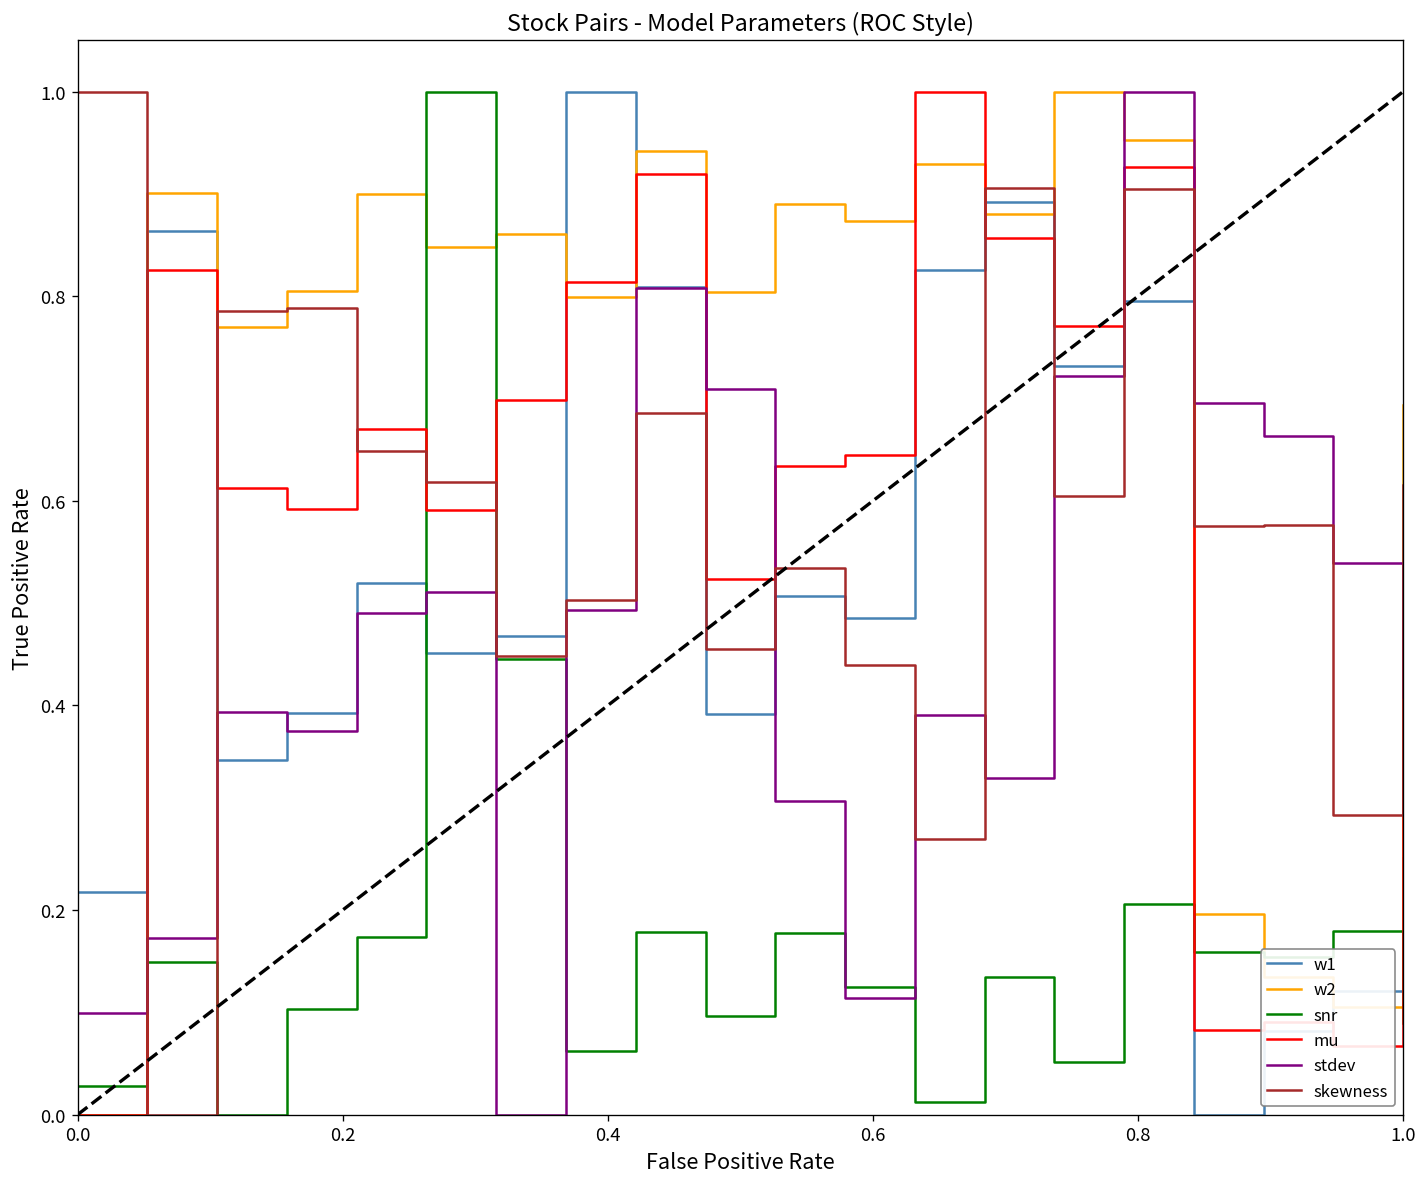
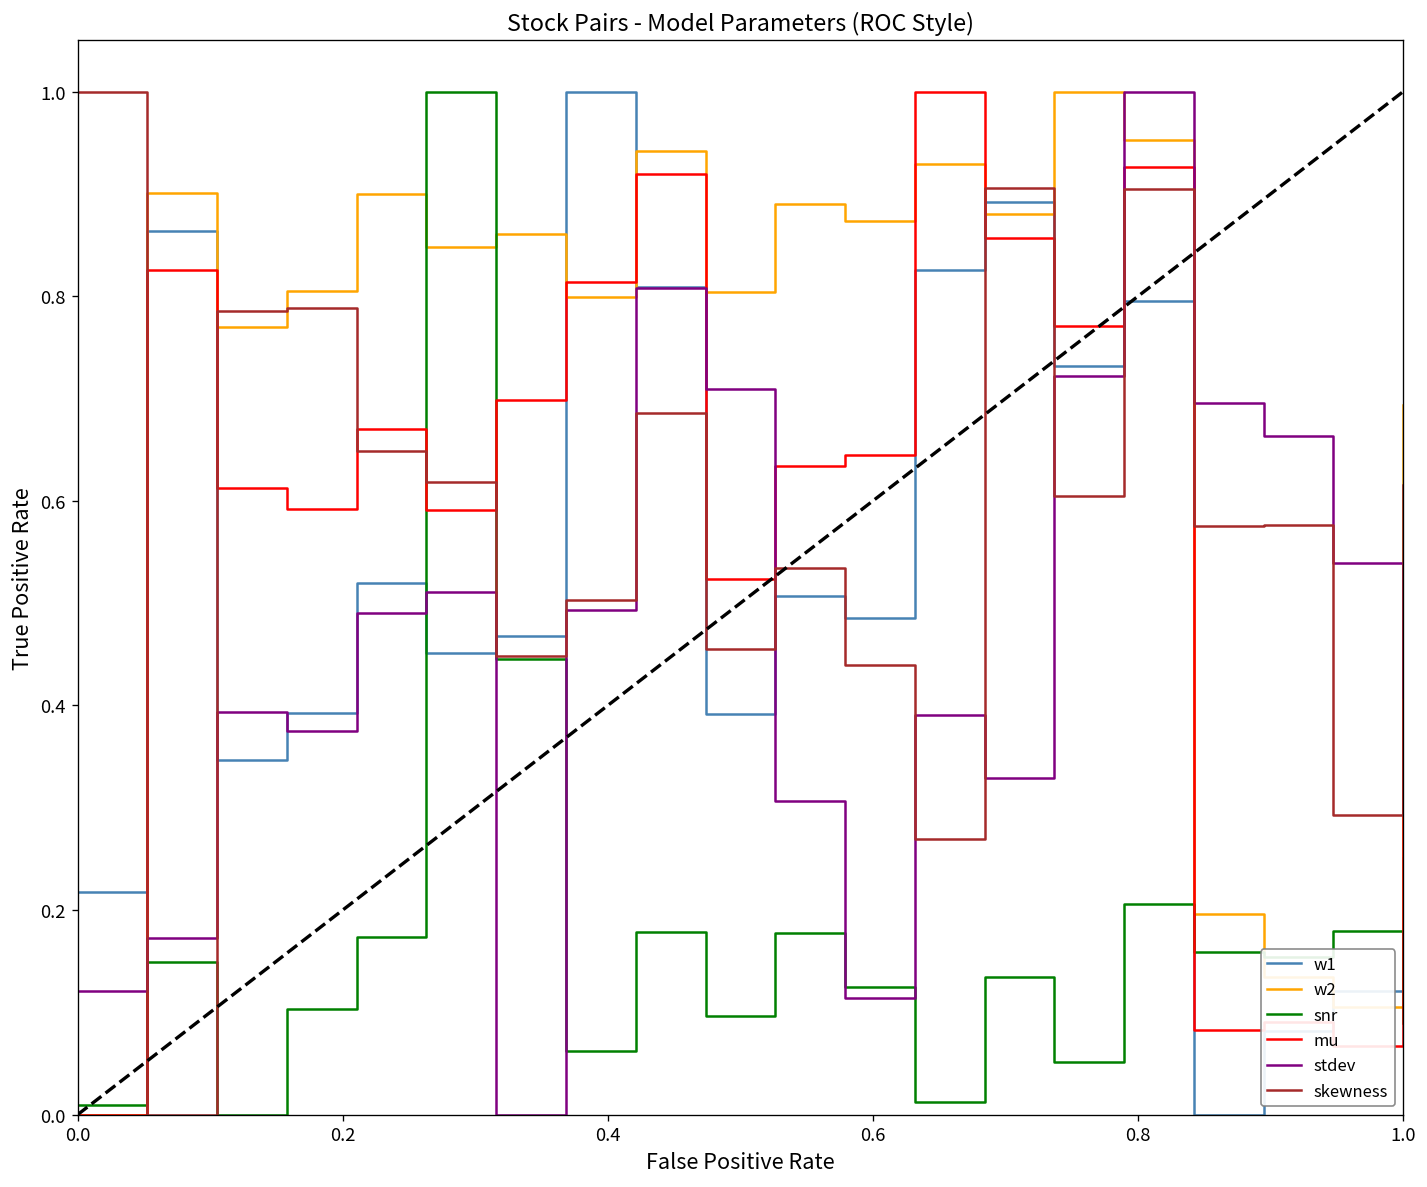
snr, 0.0: 0.03 -> 0.01
stdev, 0.0: 0.10 -> 0.12
